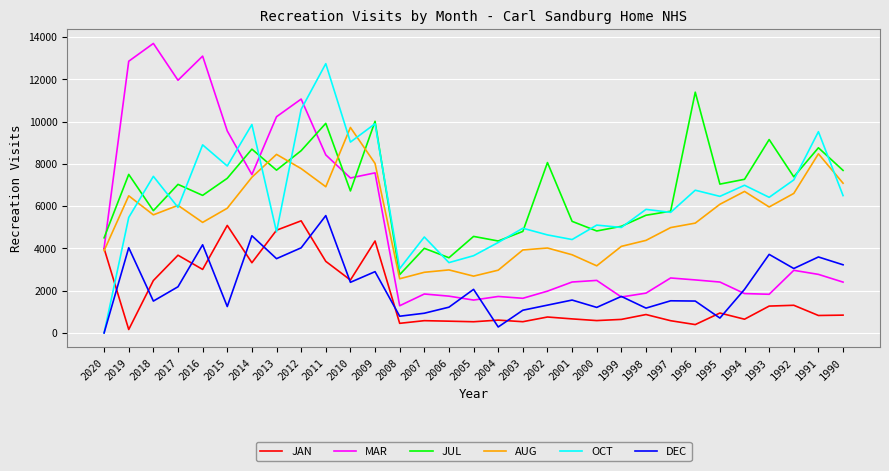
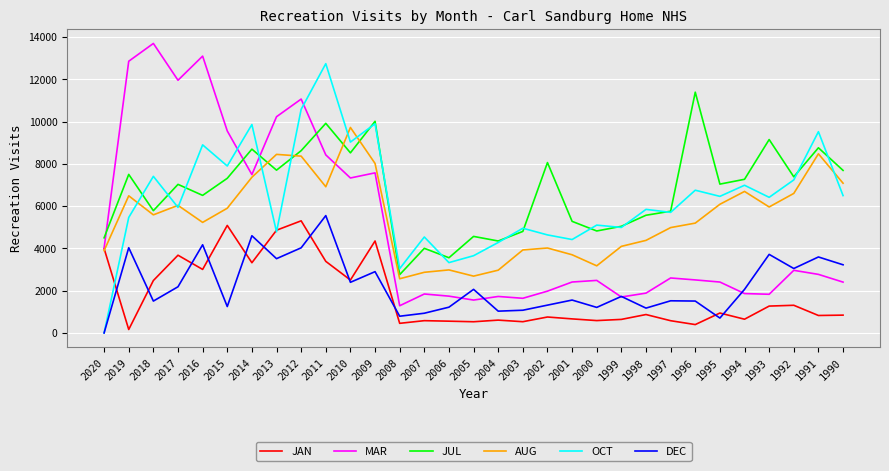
AUG, 2012: 7800 -> 8400
JUL, 2010: 6700 -> 8500
DEC, 2004: 300 -> 1000
